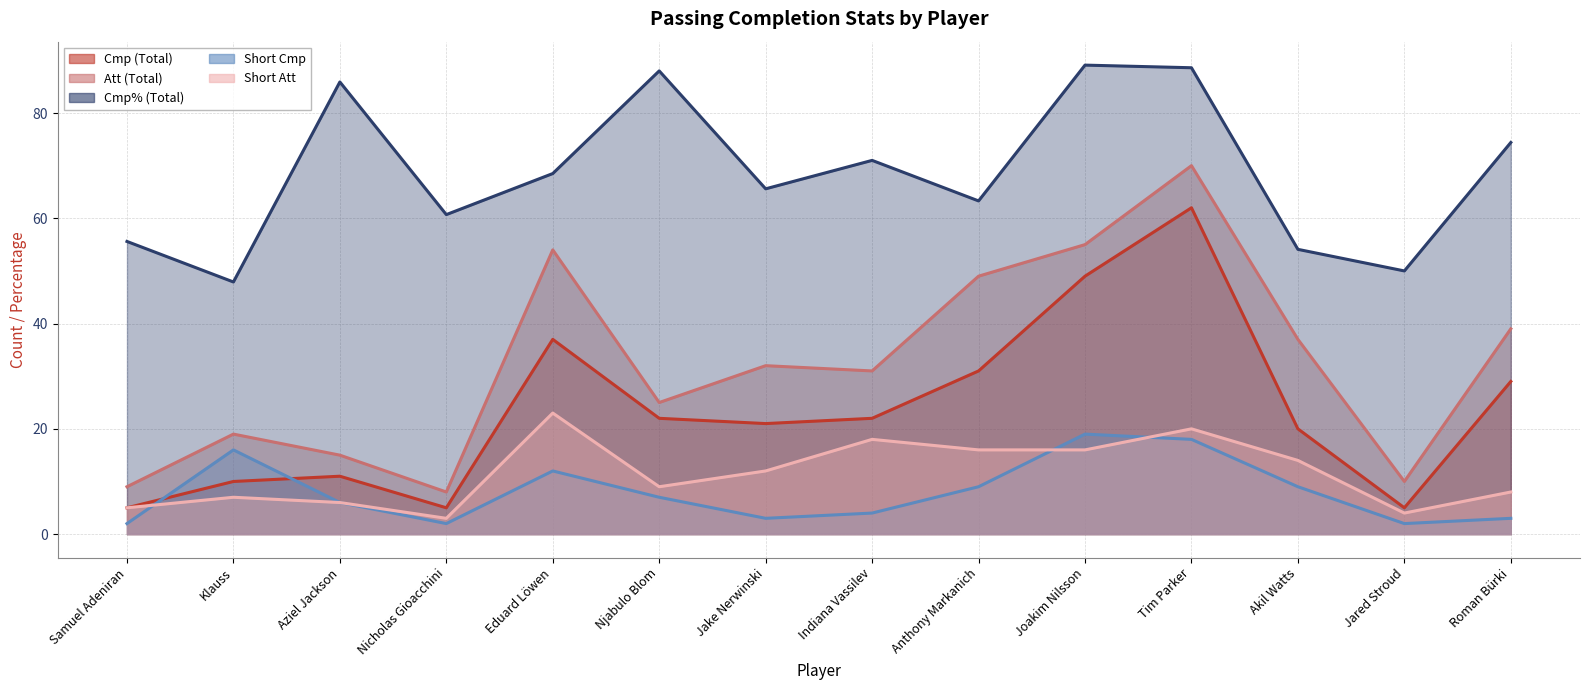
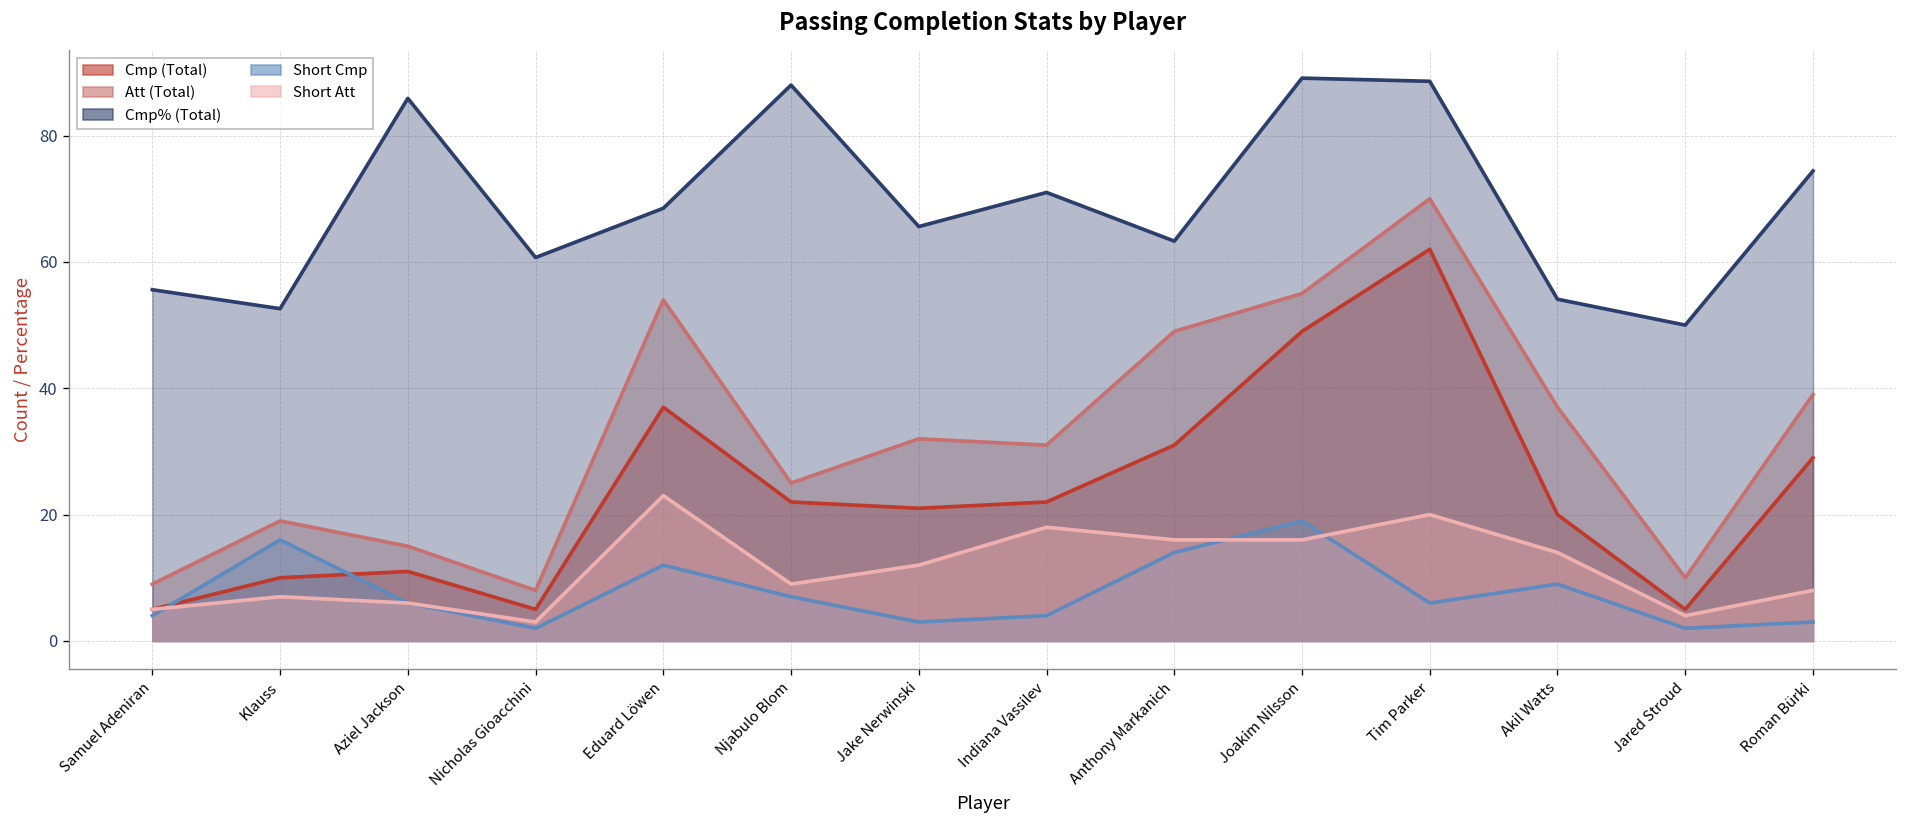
Short Cmp, Samuel Adeniran: 2 -> 4
Cmp% (Total), Klauss: 48 -> 53
Short Cmp, Anthony Markanich: 9 -> 14
Short Cmp, Tim Parker: 18 -> 6
